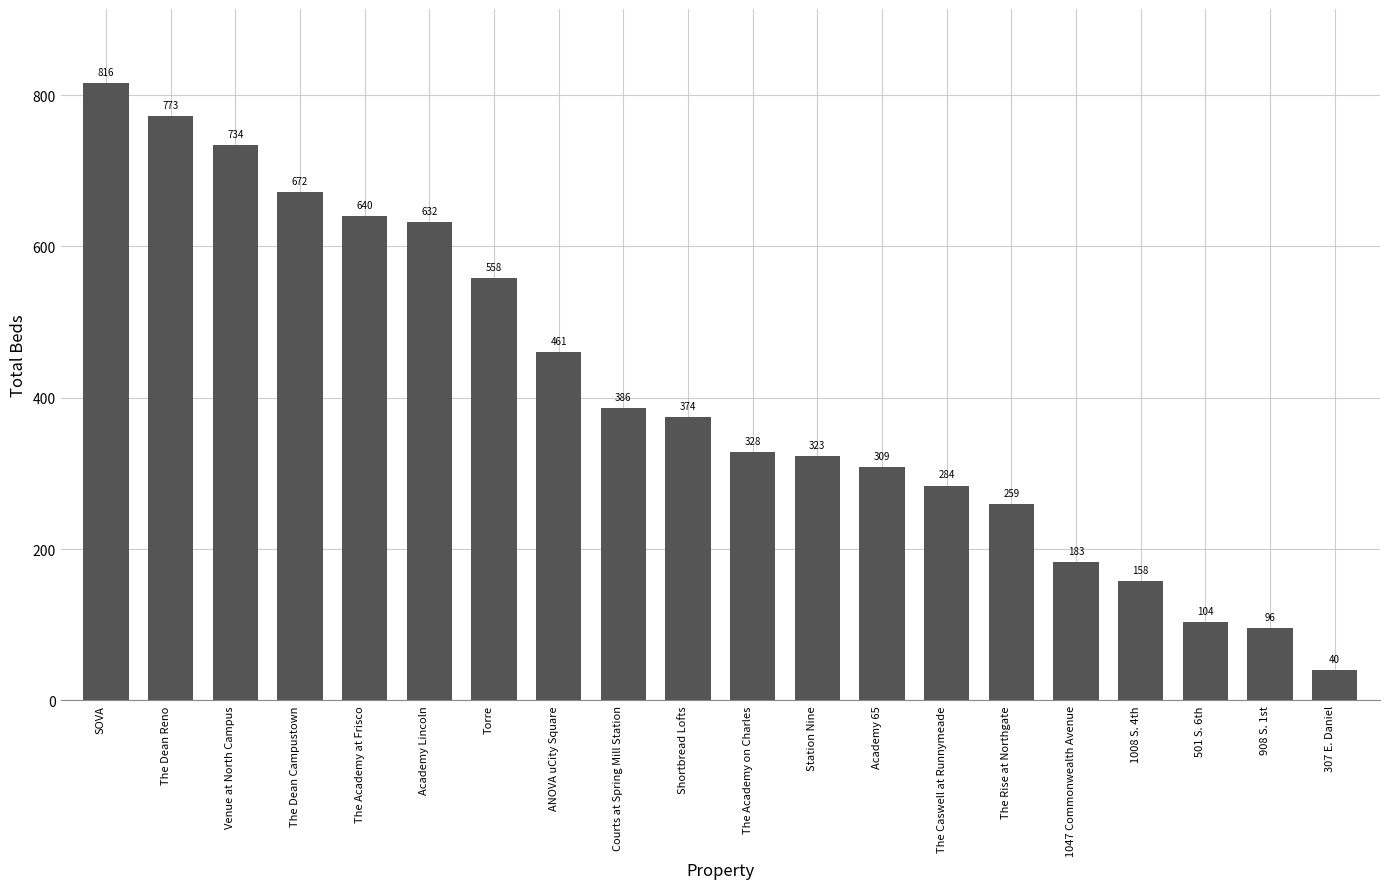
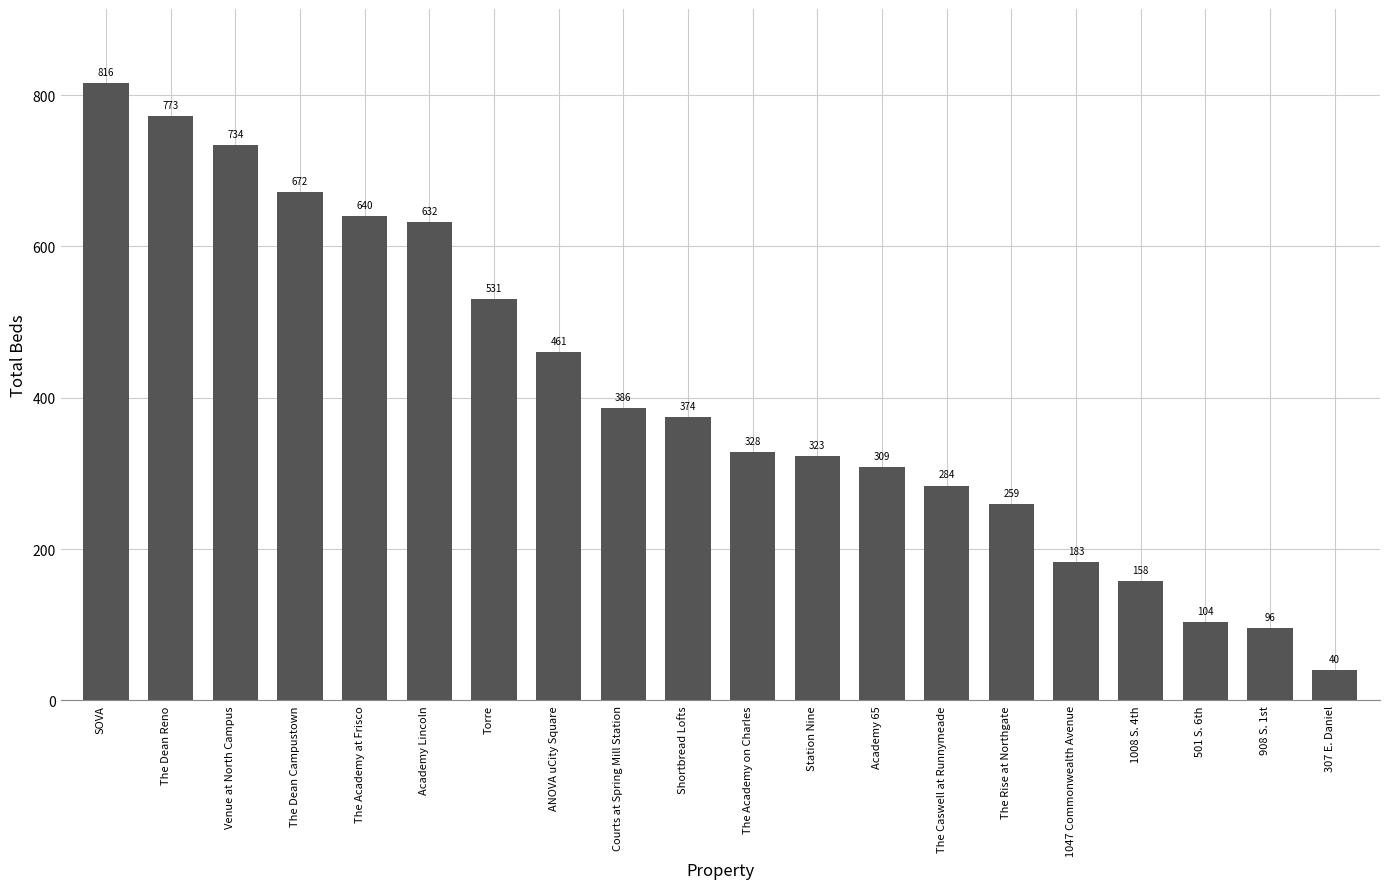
Torre: 558 -> 531
